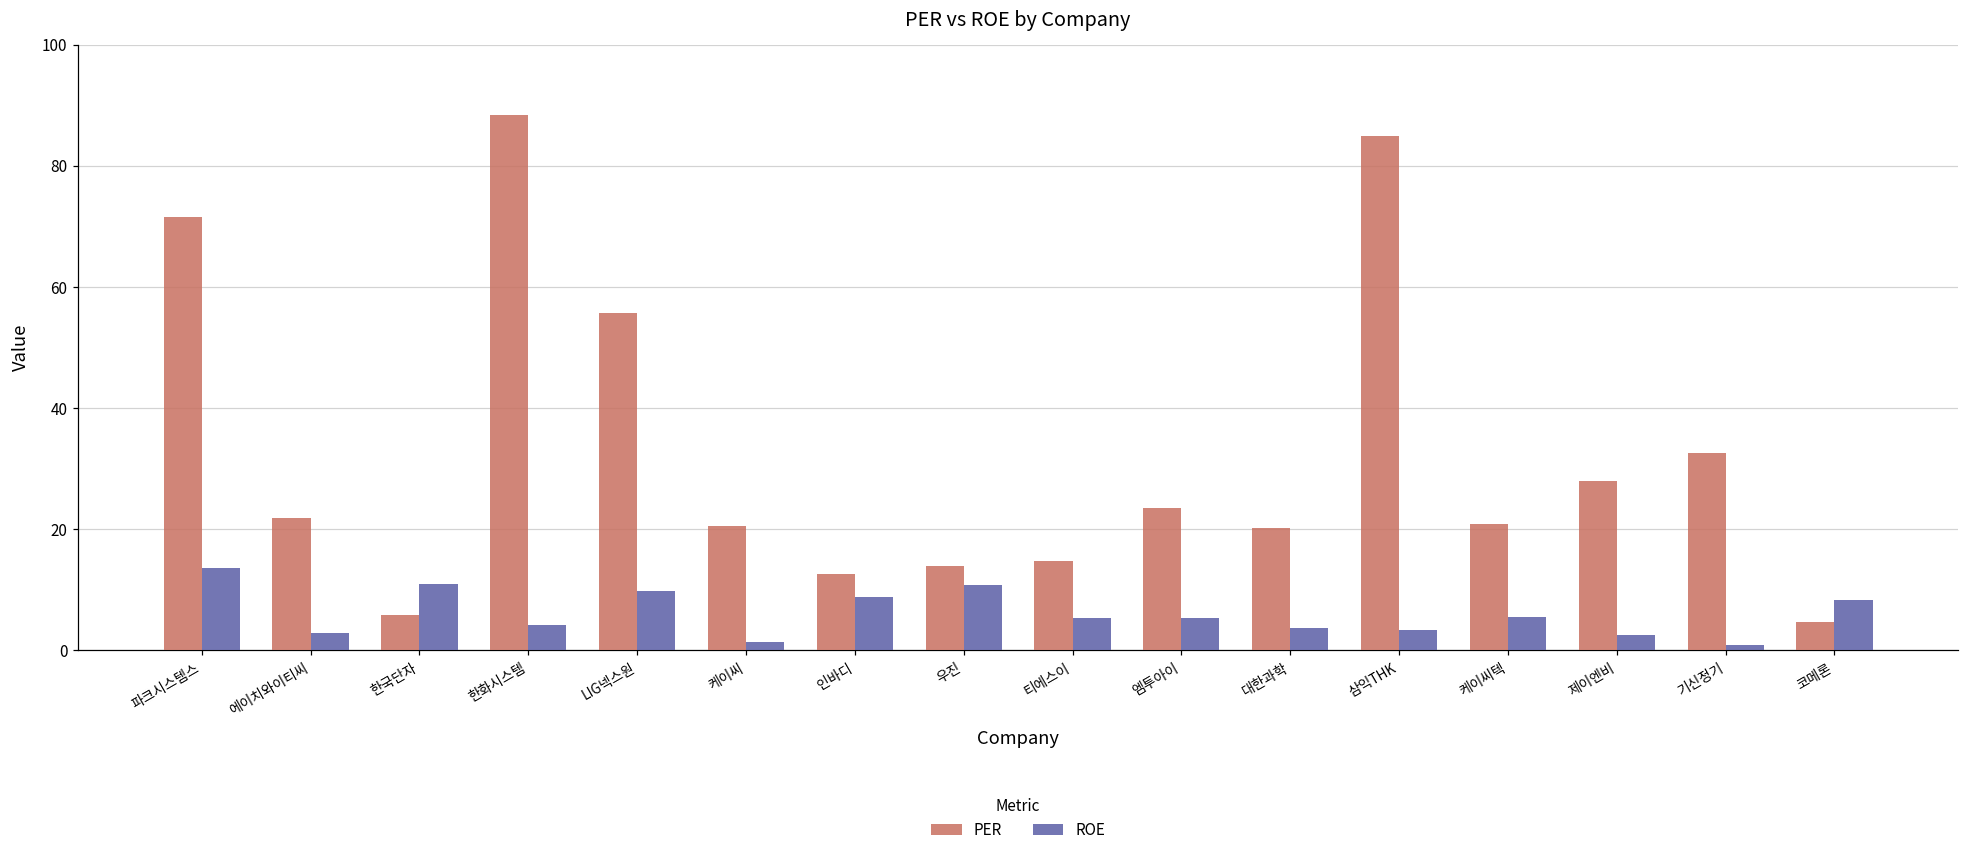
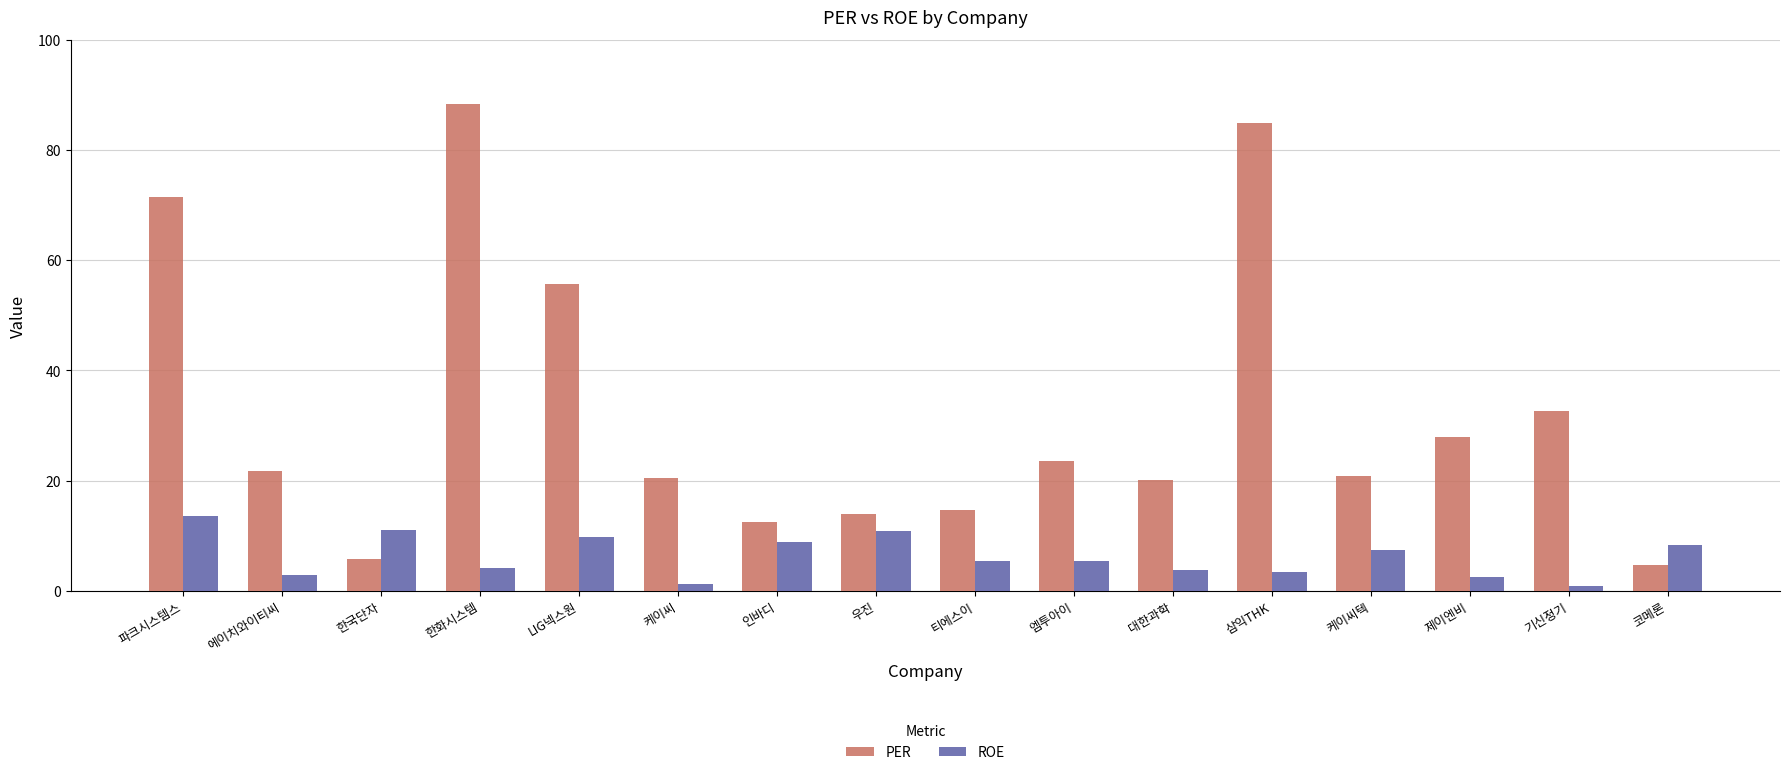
ROE, 케이씨텍: 6 -> 7
